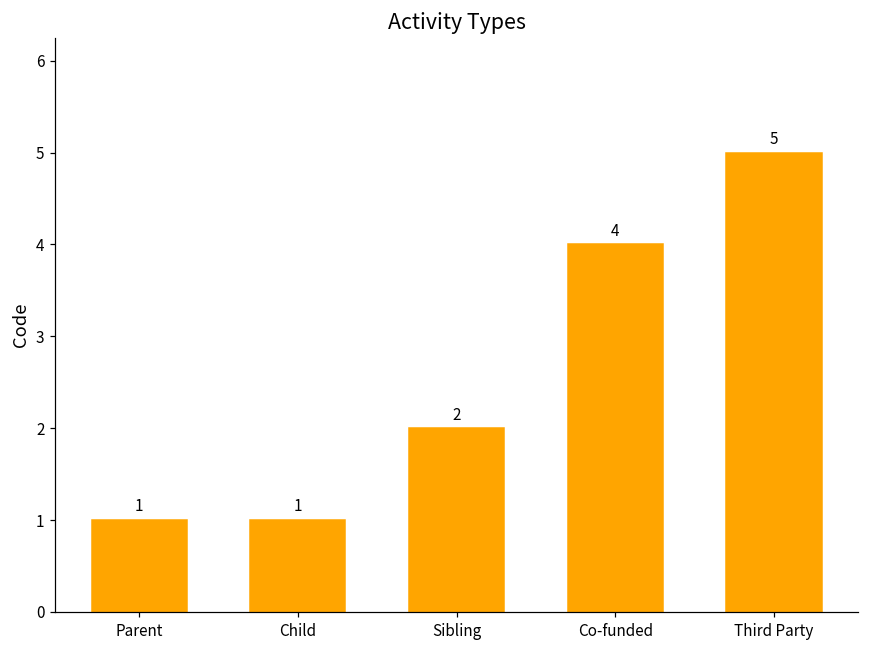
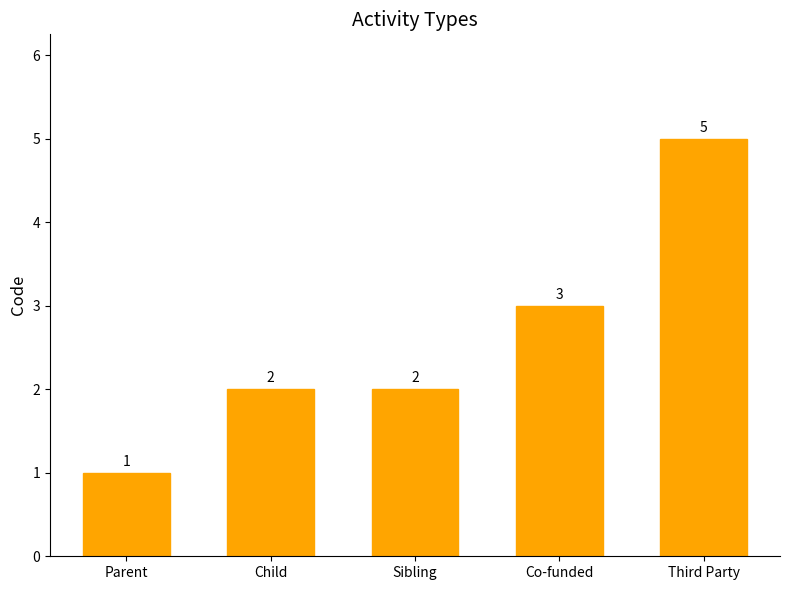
Child: 1 -> 2
Co-funded: 4 -> 3
